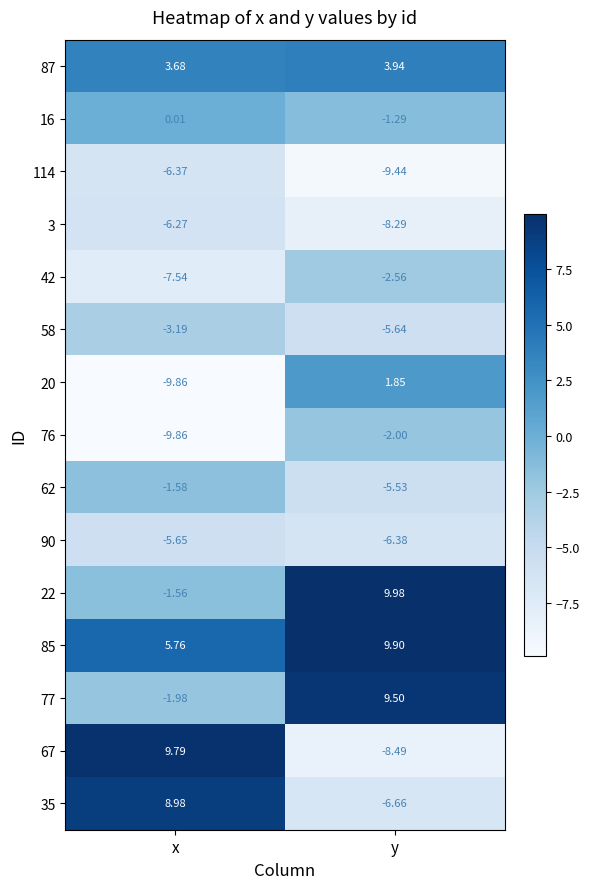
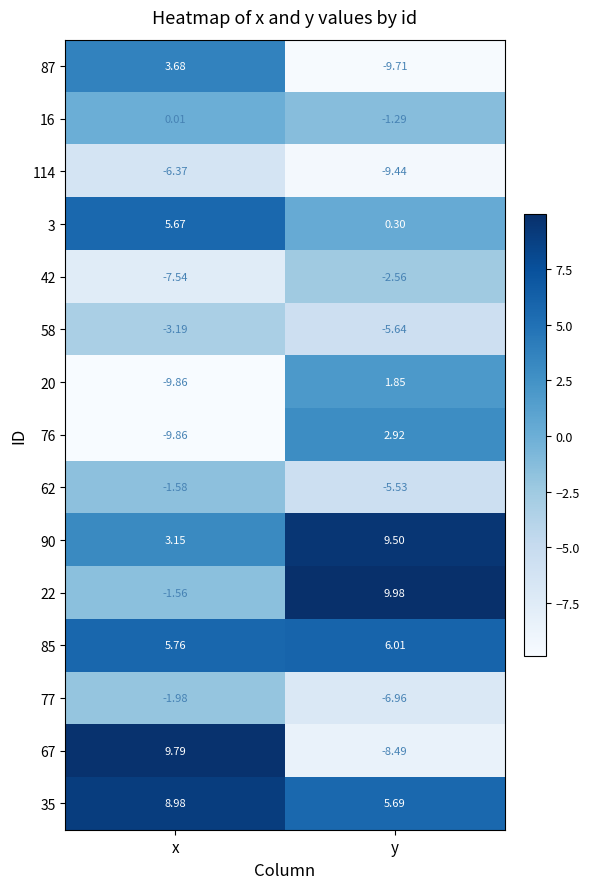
87, y: 3.94 -> -9.71
3, x: -6.27 -> 5.67
3, y: -8.29 -> 0.30
76, y: -2.00 -> 2.92
90, x: -5.65 -> 3.15
90, y: -6.38 -> 9.50
85, y: 9.90 -> 6.01
77, y: 9.50 -> -6.96
35, y: -6.66 -> 5.69
